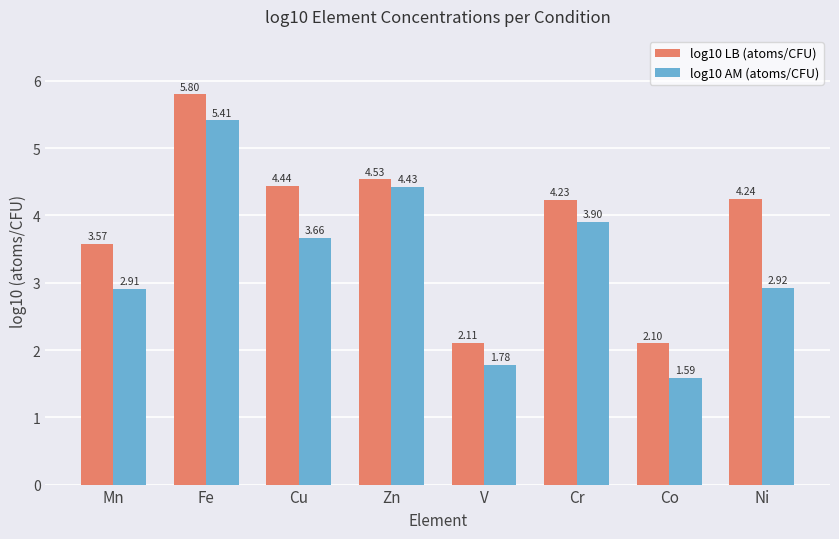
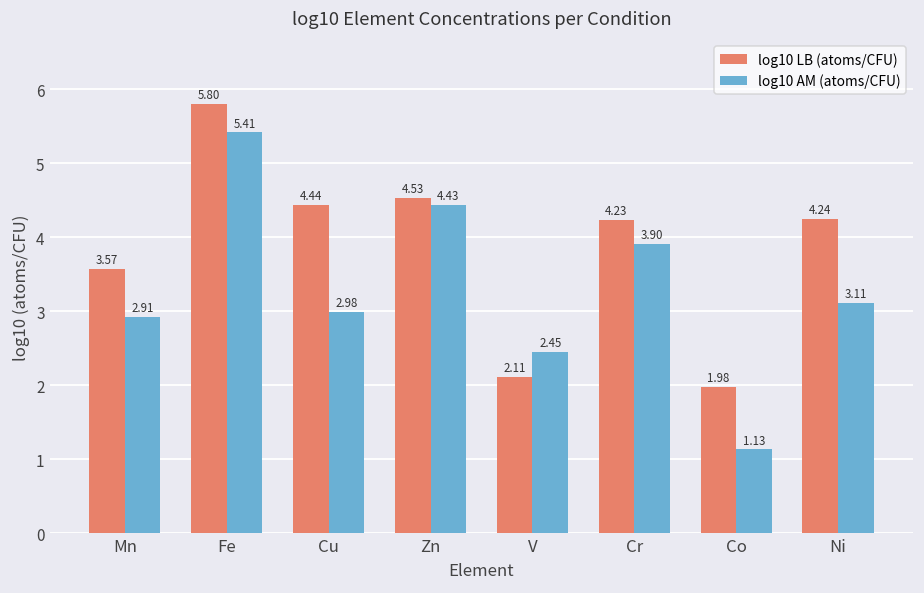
log10 AM (atoms/CFU), Cu: 3.66 -> 2.98
log10 AM (atoms/CFU), V: 1.78 -> 2.45
log10 LB (atoms/CFU), Co: 2.10 -> 1.98
log10 AM (atoms/CFU), Co: 1.59 -> 1.13
log10 AM (atoms/CFU), Ni: 2.92 -> 3.11
